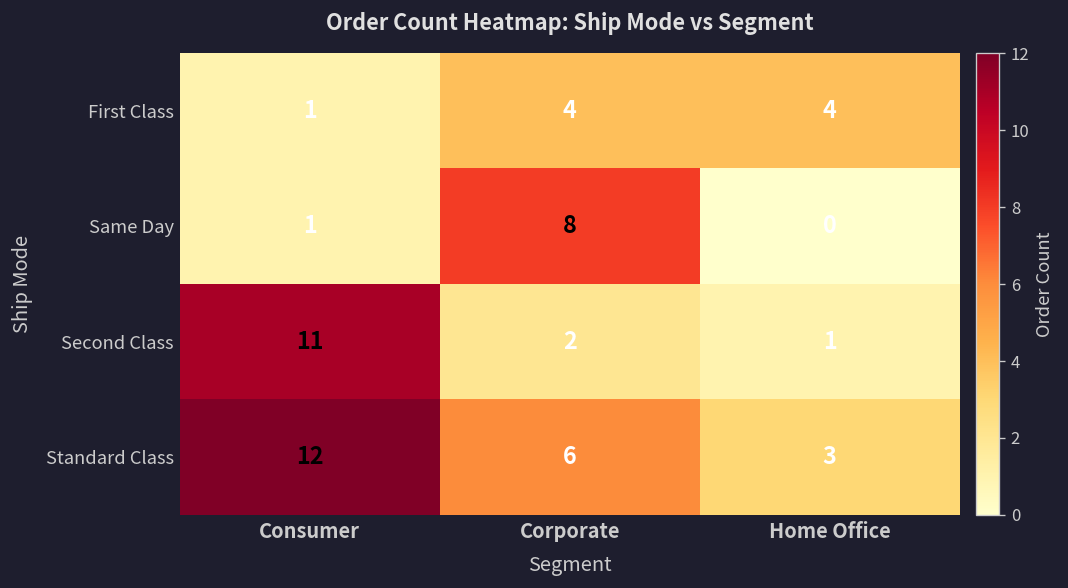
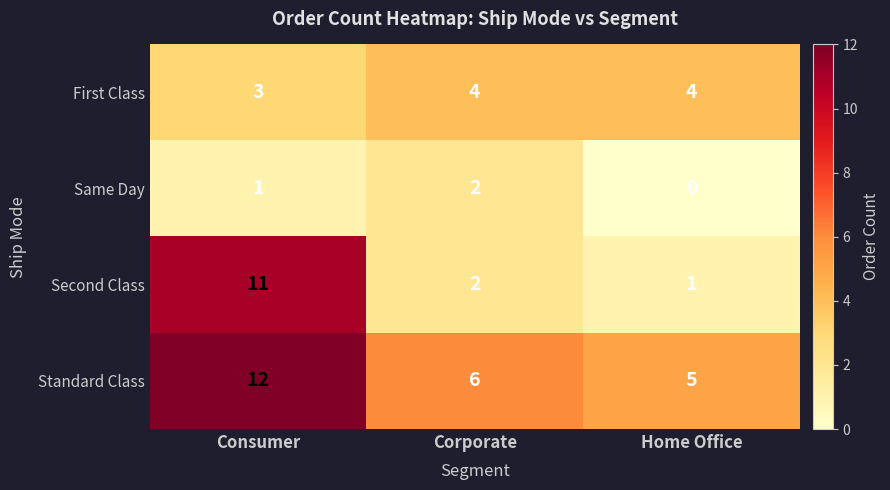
First Class, Consumer: 1 -> 3
Same Day, Corporate: 8 -> 2
Standard Class, Home Office: 3 -> 5
